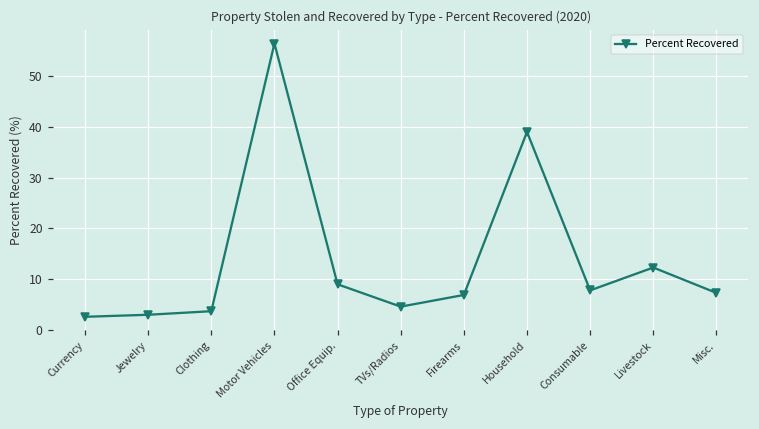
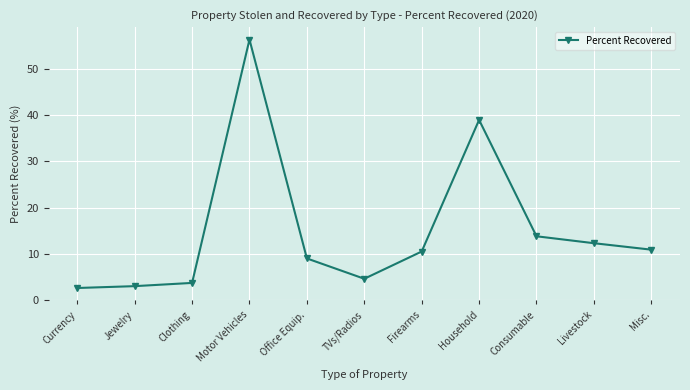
Firearms: 7 -> 11
Consumable: 8 -> 14
Misc.: 7 -> 11
